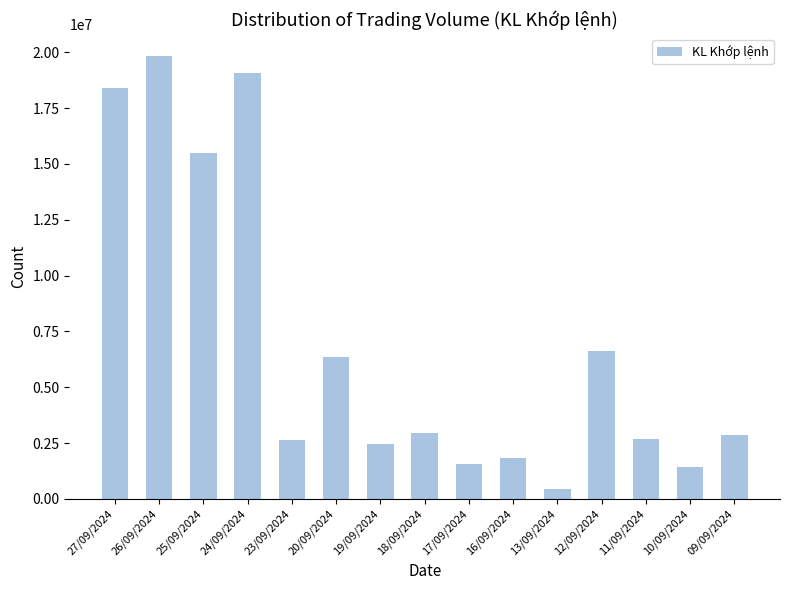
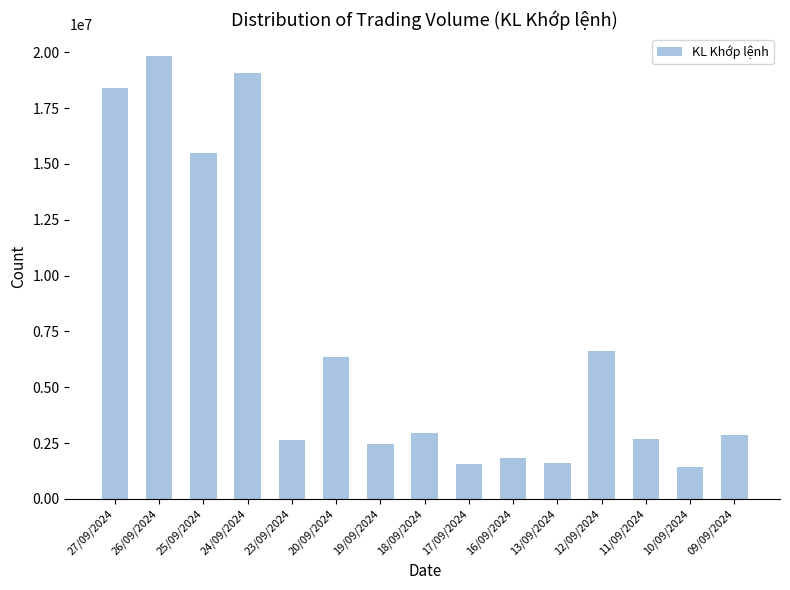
13/09/2024: 500000 -> 1600000
